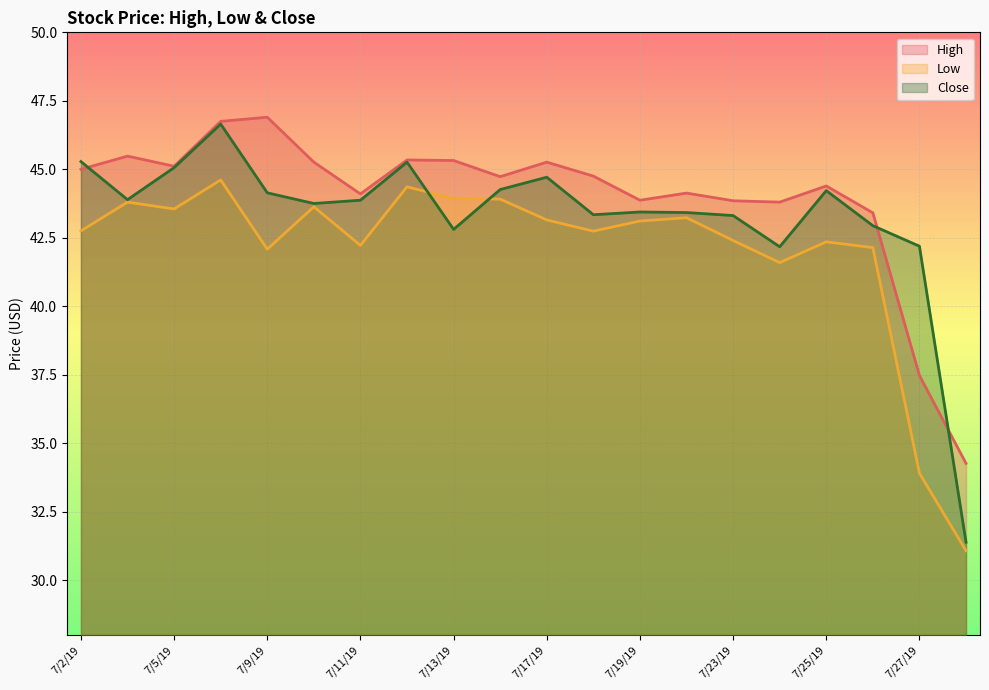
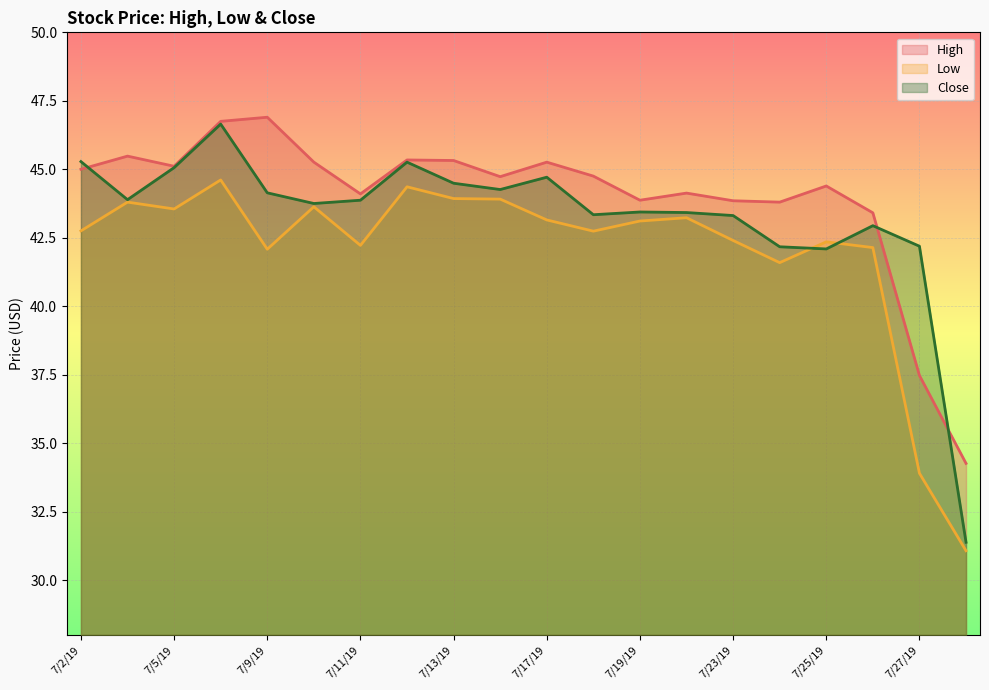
Close, 7/13/19: 42.8 -> 44.5
Close, 7/25/19: 44.2 -> 42.1
